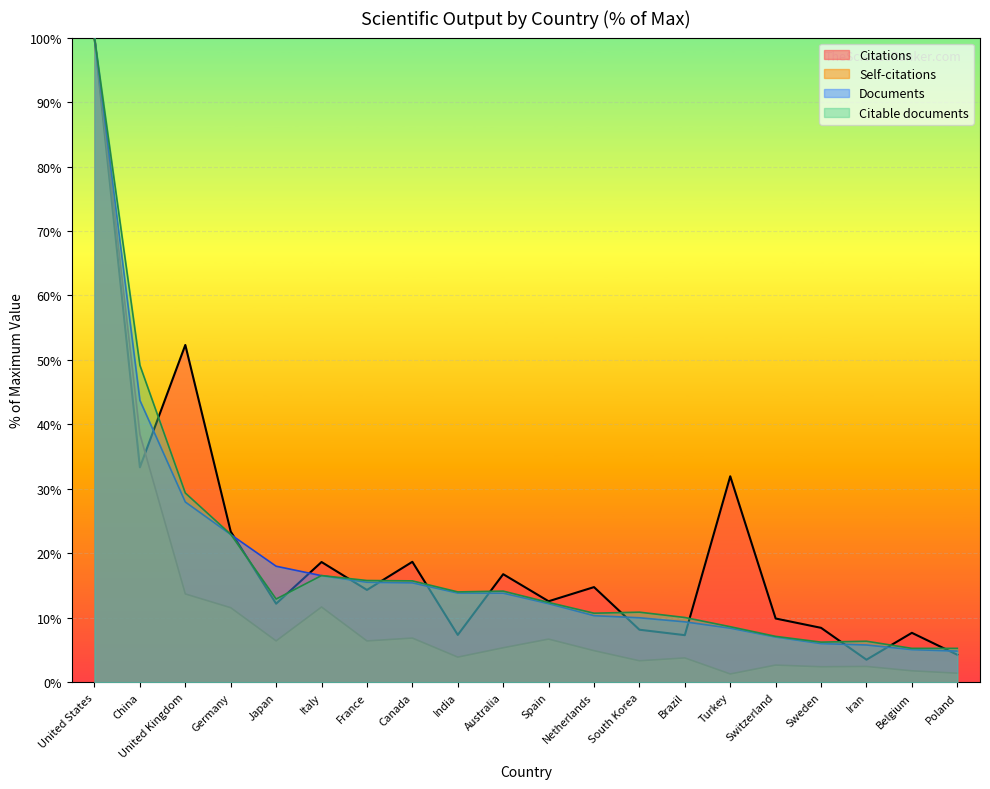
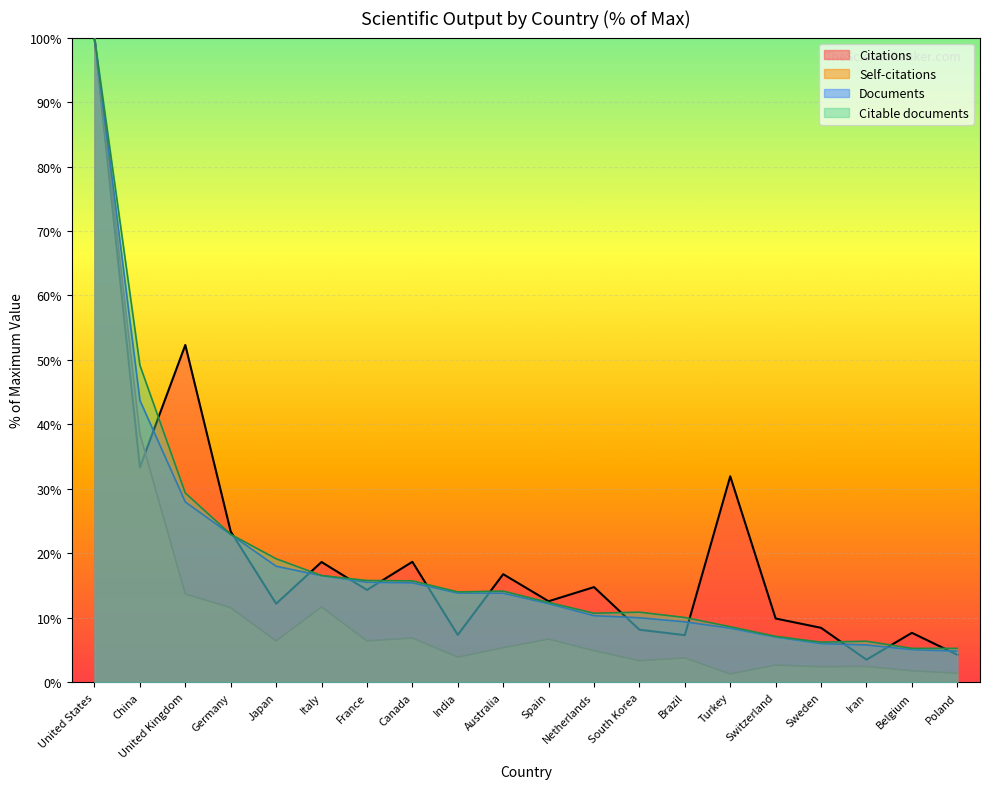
Citable documents, Japan: 13% -> 19%
